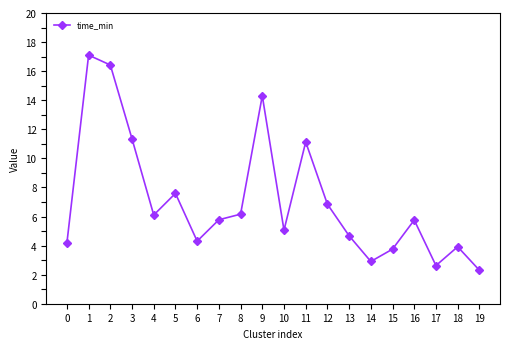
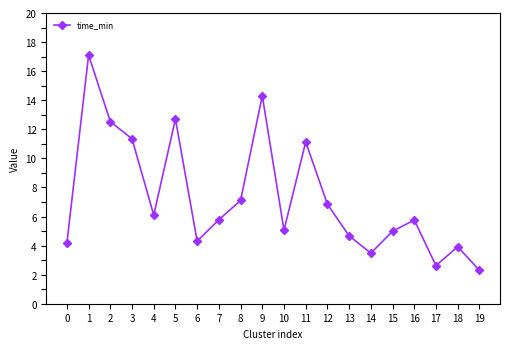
2: 16.4 -> 12.5
5: 7.6 -> 12.7
8: 6.2 -> 7.1
14: 2.9 -> 3.5
15: 3.8 -> 5.0
